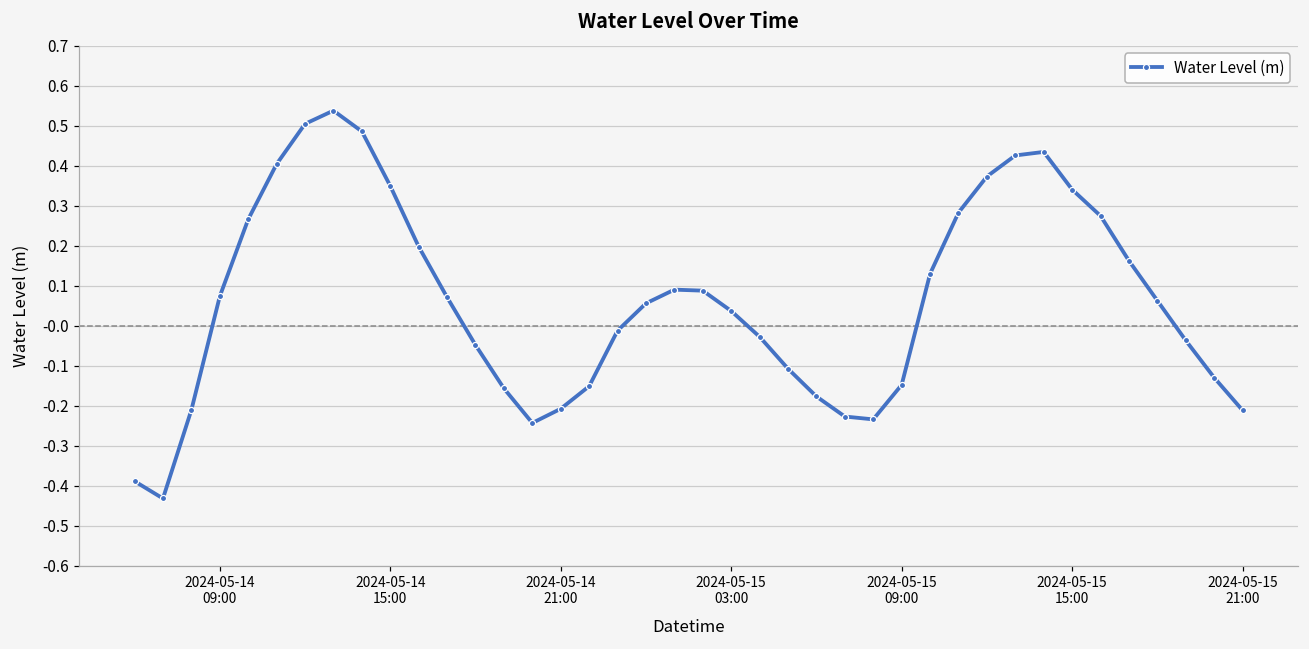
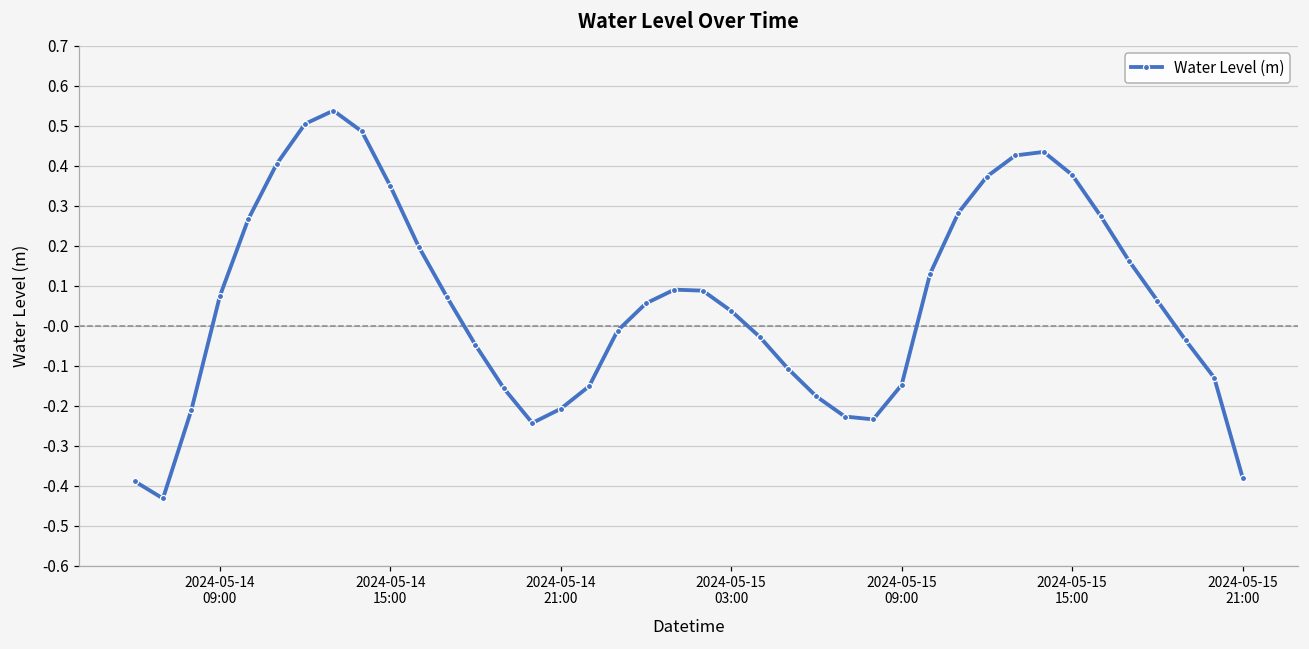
2024-05-15 15:00: 0.34 -> 0.38
2024-05-15 21:00: -0.21 -> -0.38
